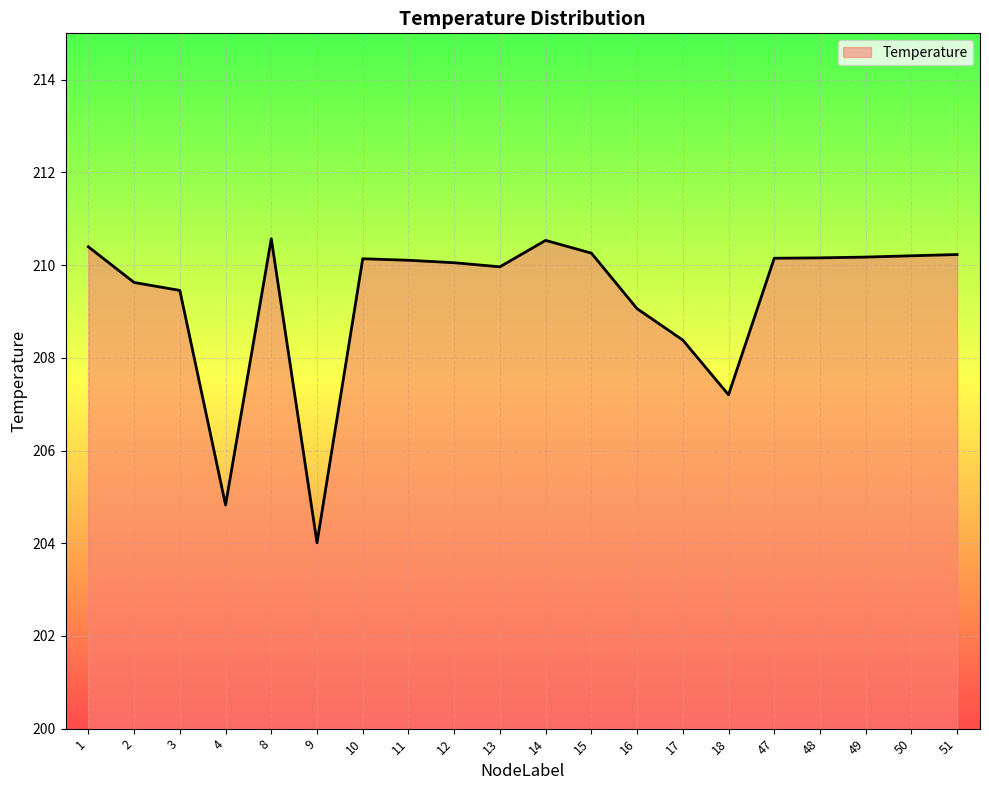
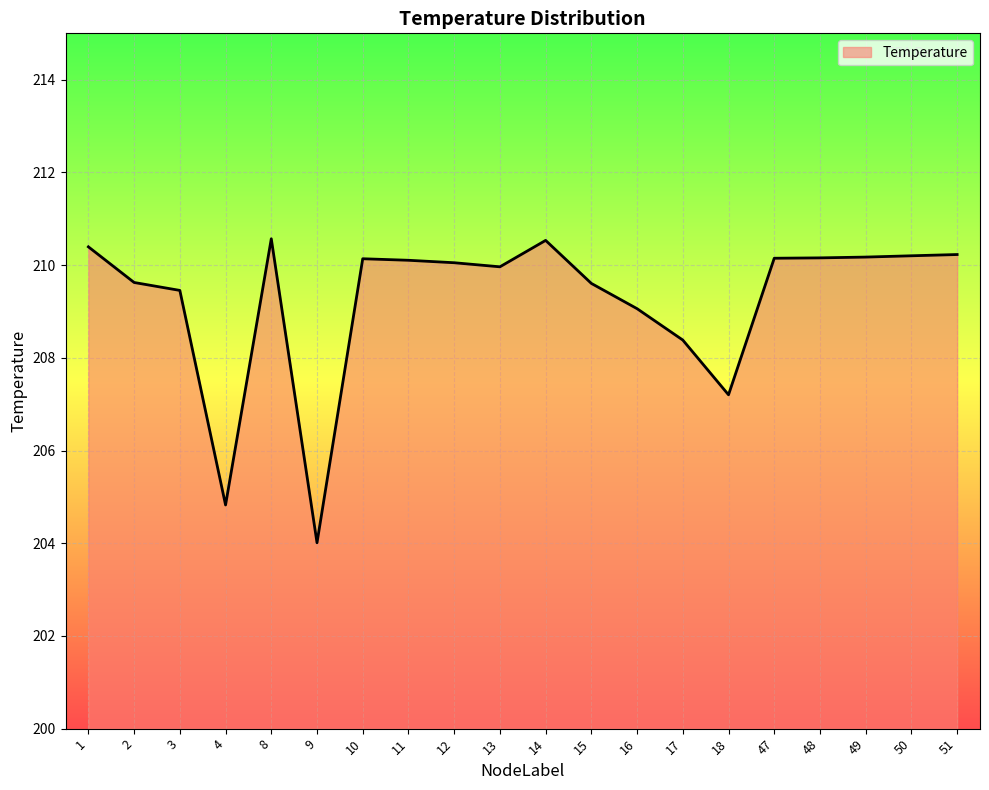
15: 210.3 -> 209.6
